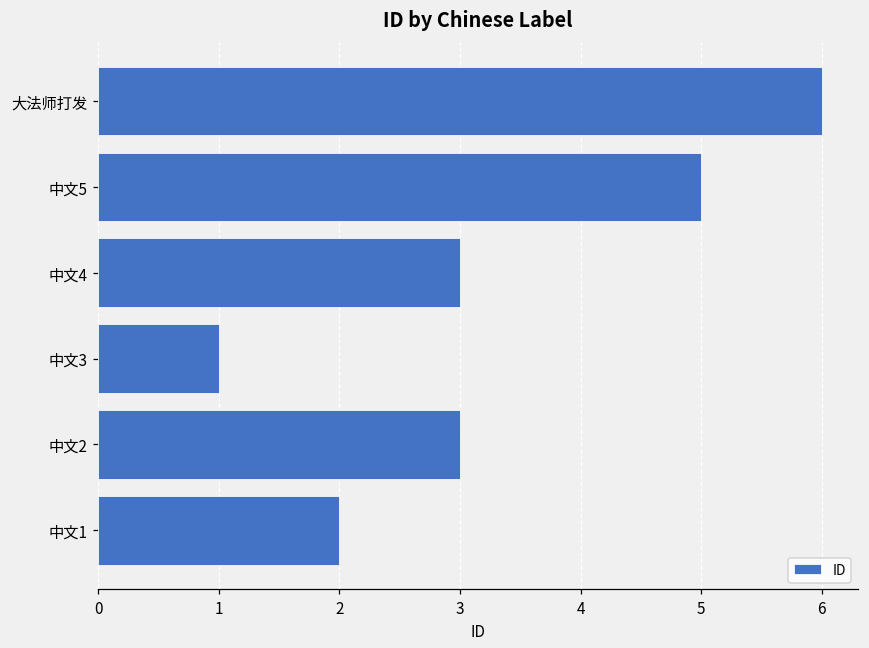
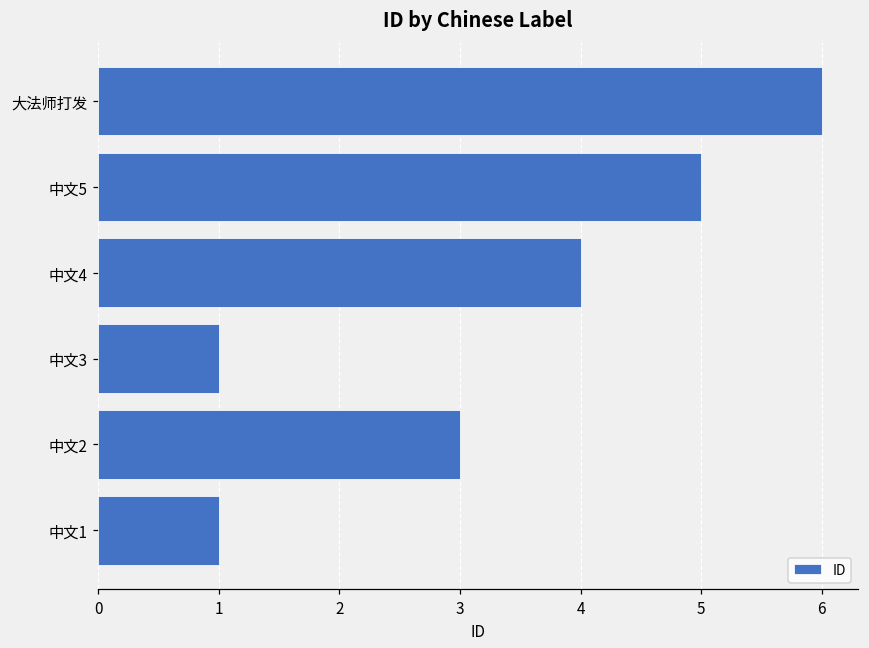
中文4: 3 -> 4
中文1: 2 -> 1
